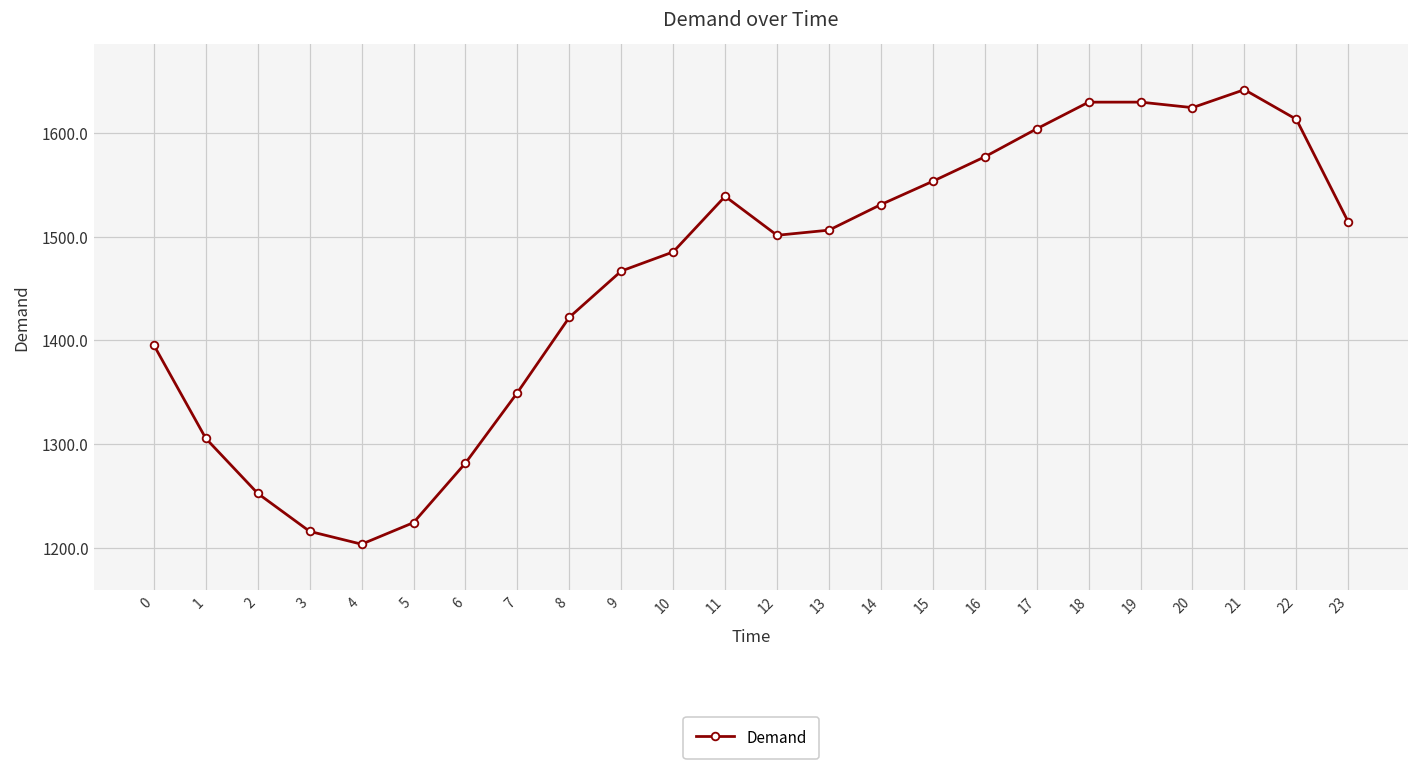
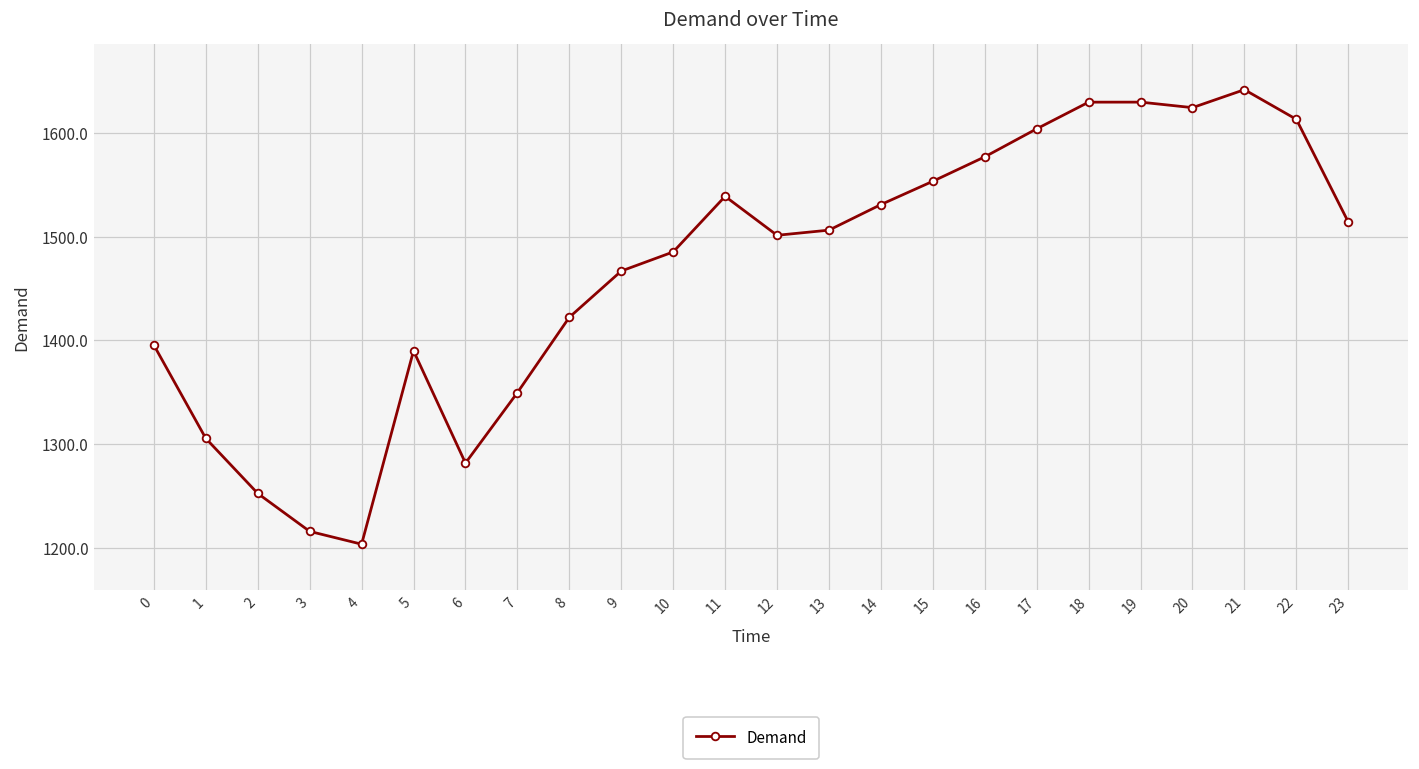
5: 1220 -> 1390
